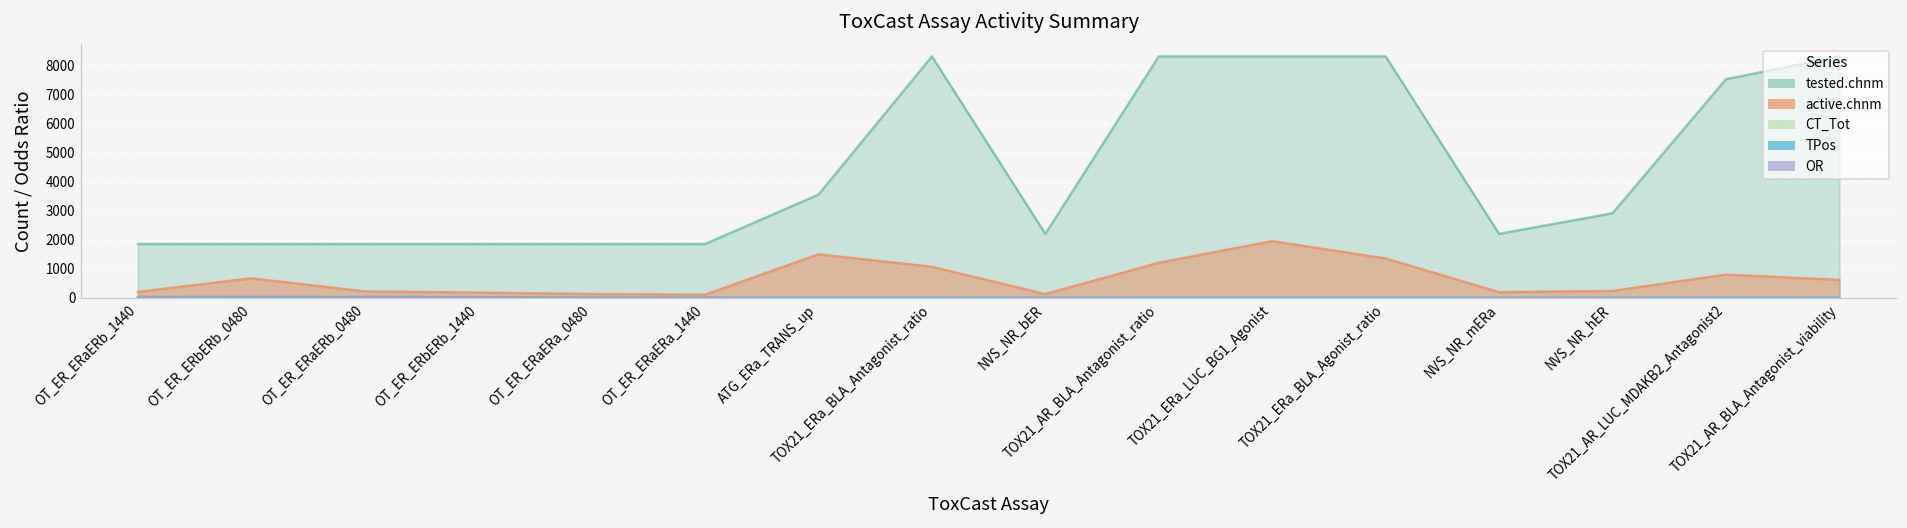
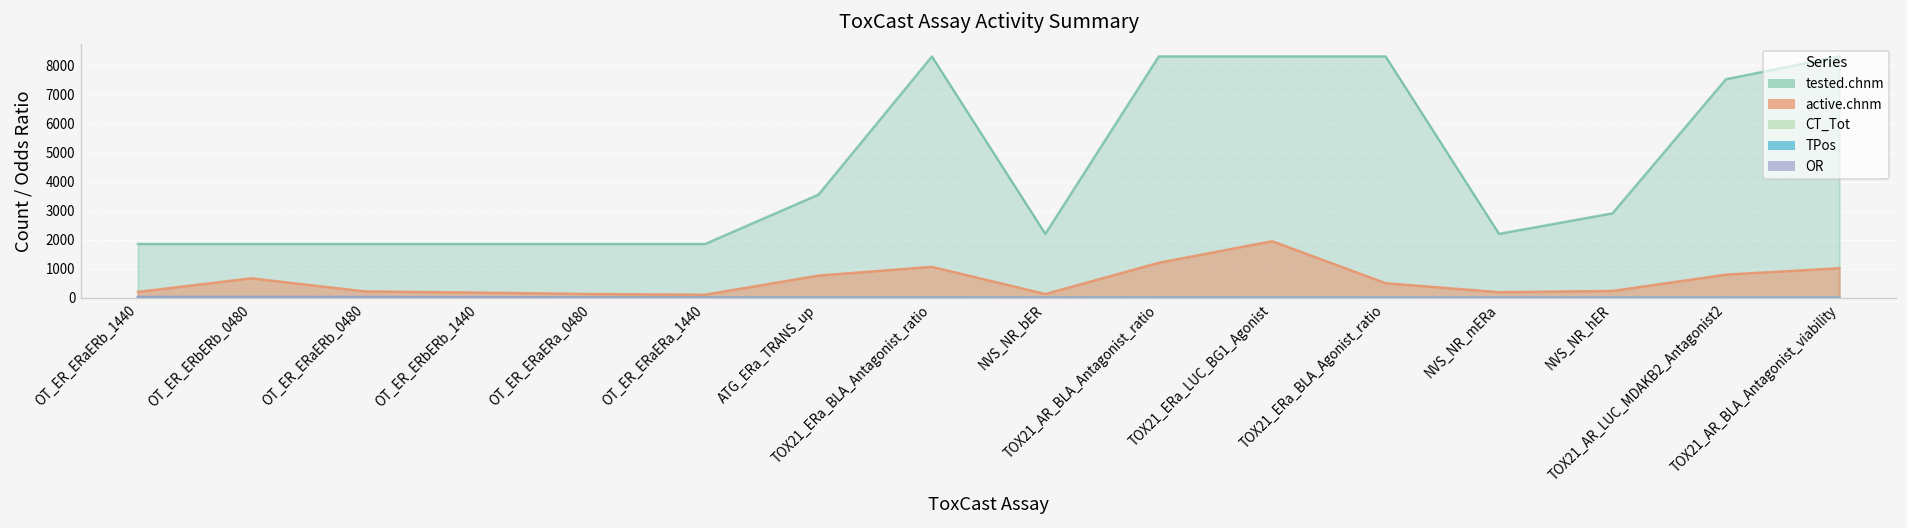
active.chnm, ATG_ERa_TRANS_up: 1500 -> 800
active.chnm, TOX21_ERa_BLA_Agonist_ratio: 1400 -> 500
active.chnm, TOX21_AR_BLA_Antagonist_viability: 600 -> 1000
